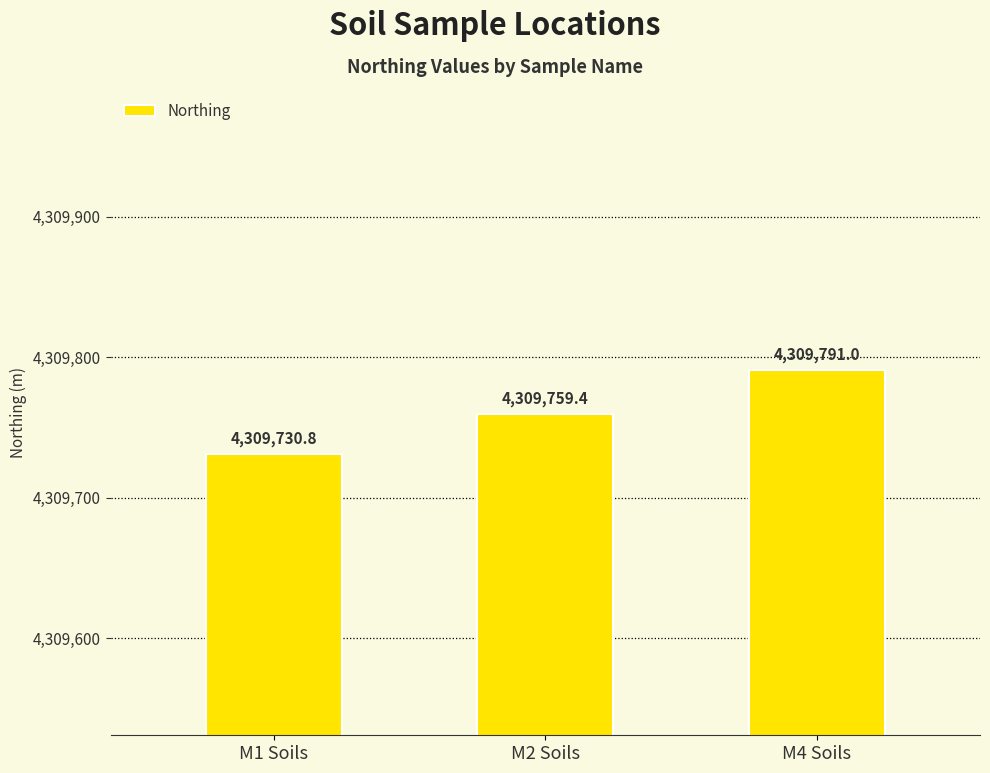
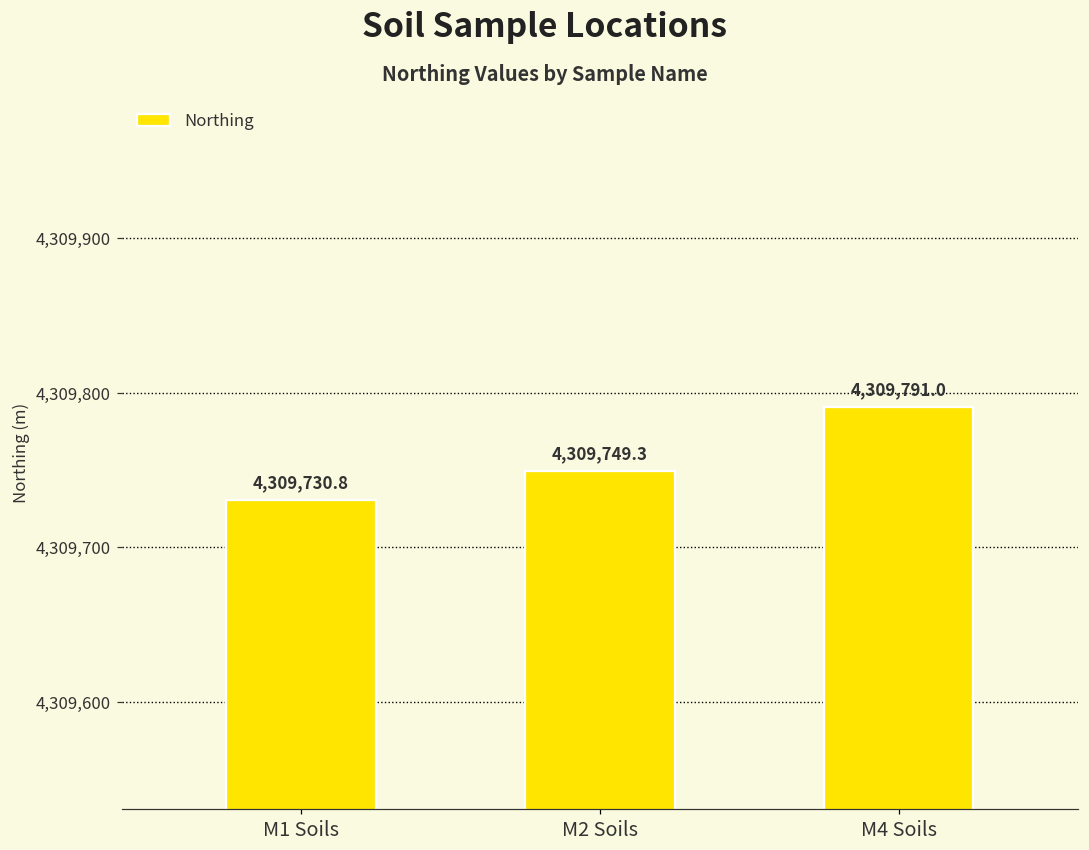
M2 Soils: 4,309,759.4 -> 4,309,749.3
